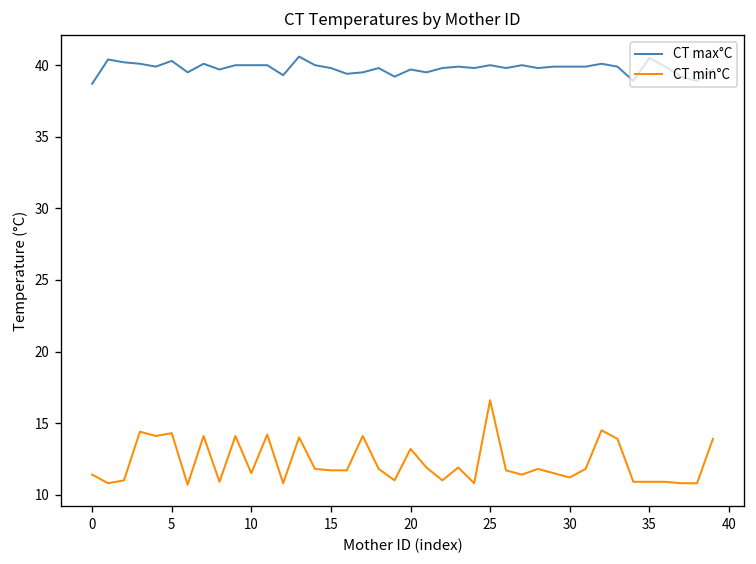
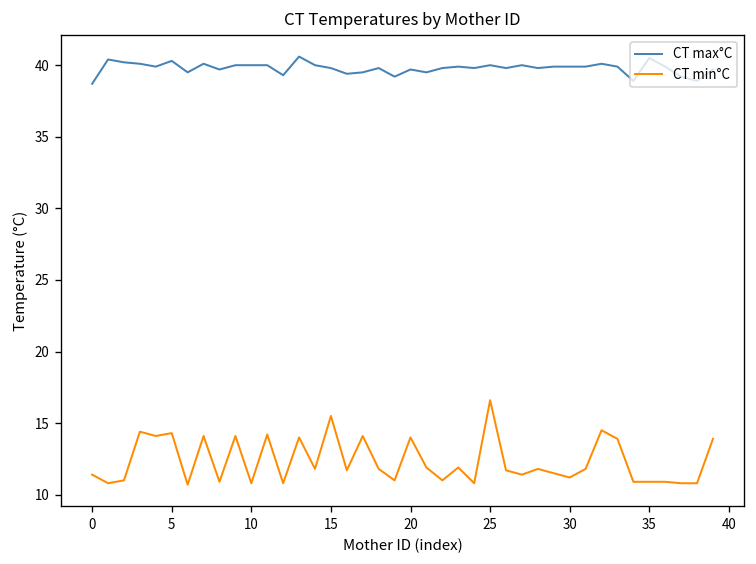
CT min°C, 10: 11.5 -> 10.8
CT min°C, 15: 11.7 -> 15.5
CT min°C, 20: 13.2 -> 14.0
